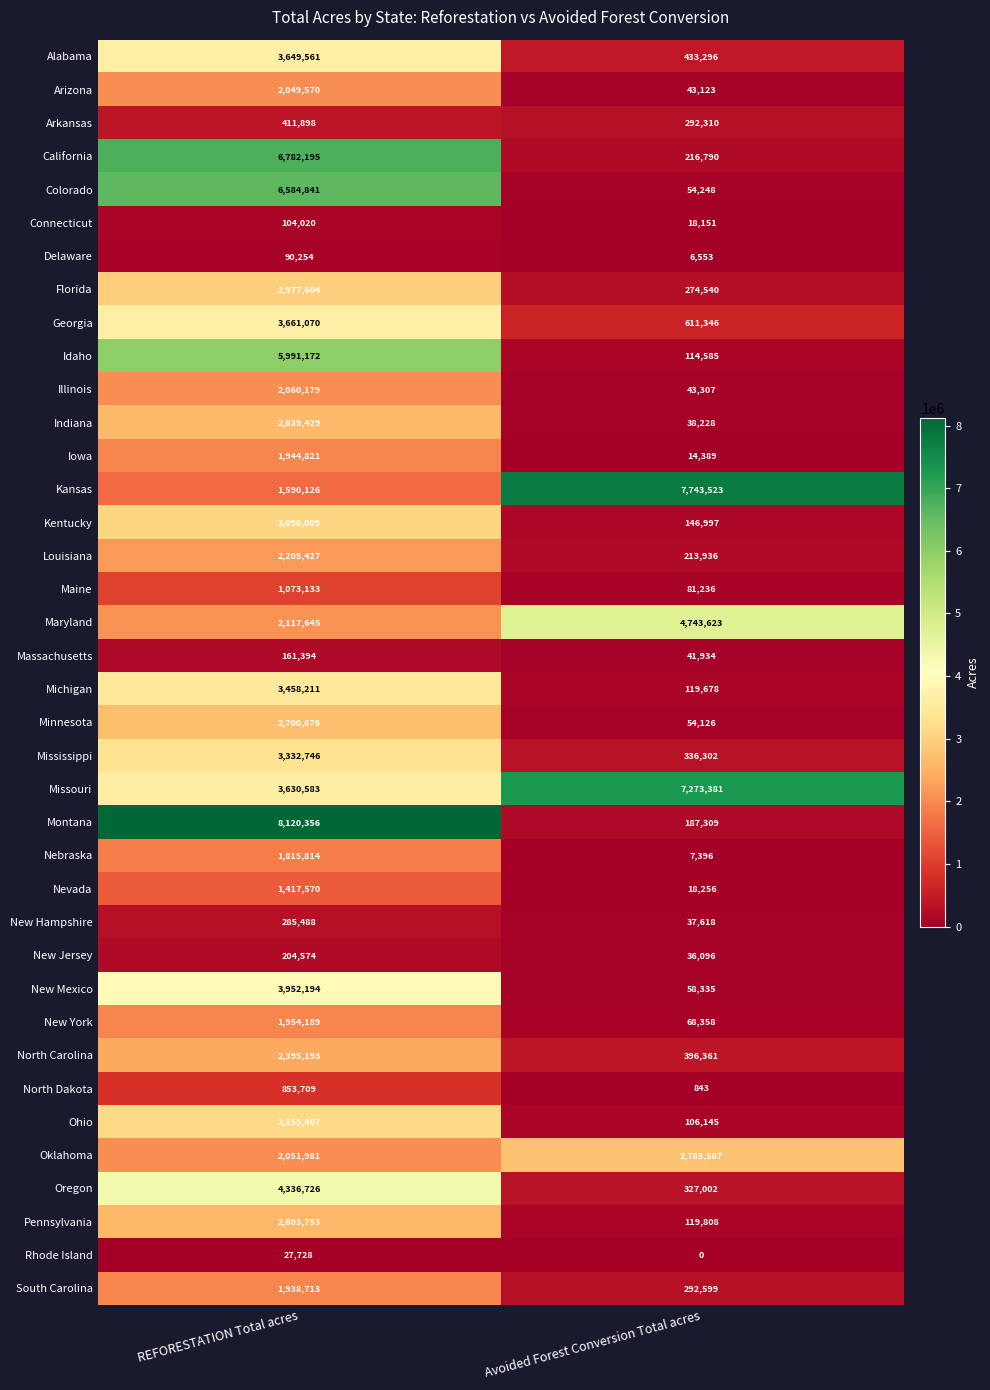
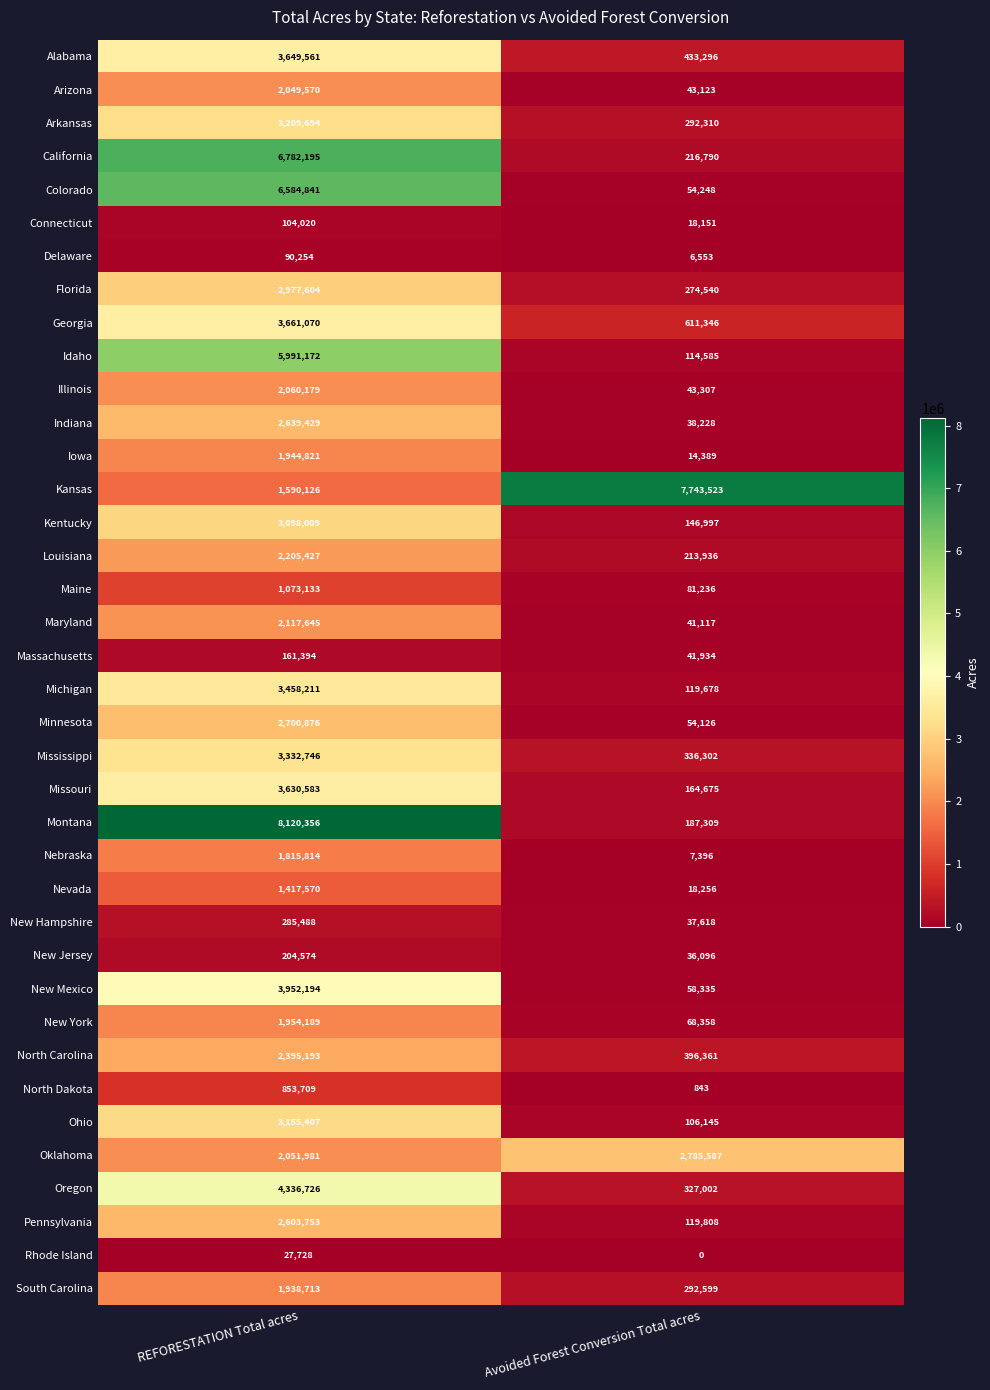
Arkansas, REFORESTATION Total acres: 411,898 -> 3,209,694
Maryland, Avoided Forest Conversion Total acres: 4,743,623 -> 41,117
Missouri, Avoided Forest Conversion Total acres: 7,273,381 -> 164,675
